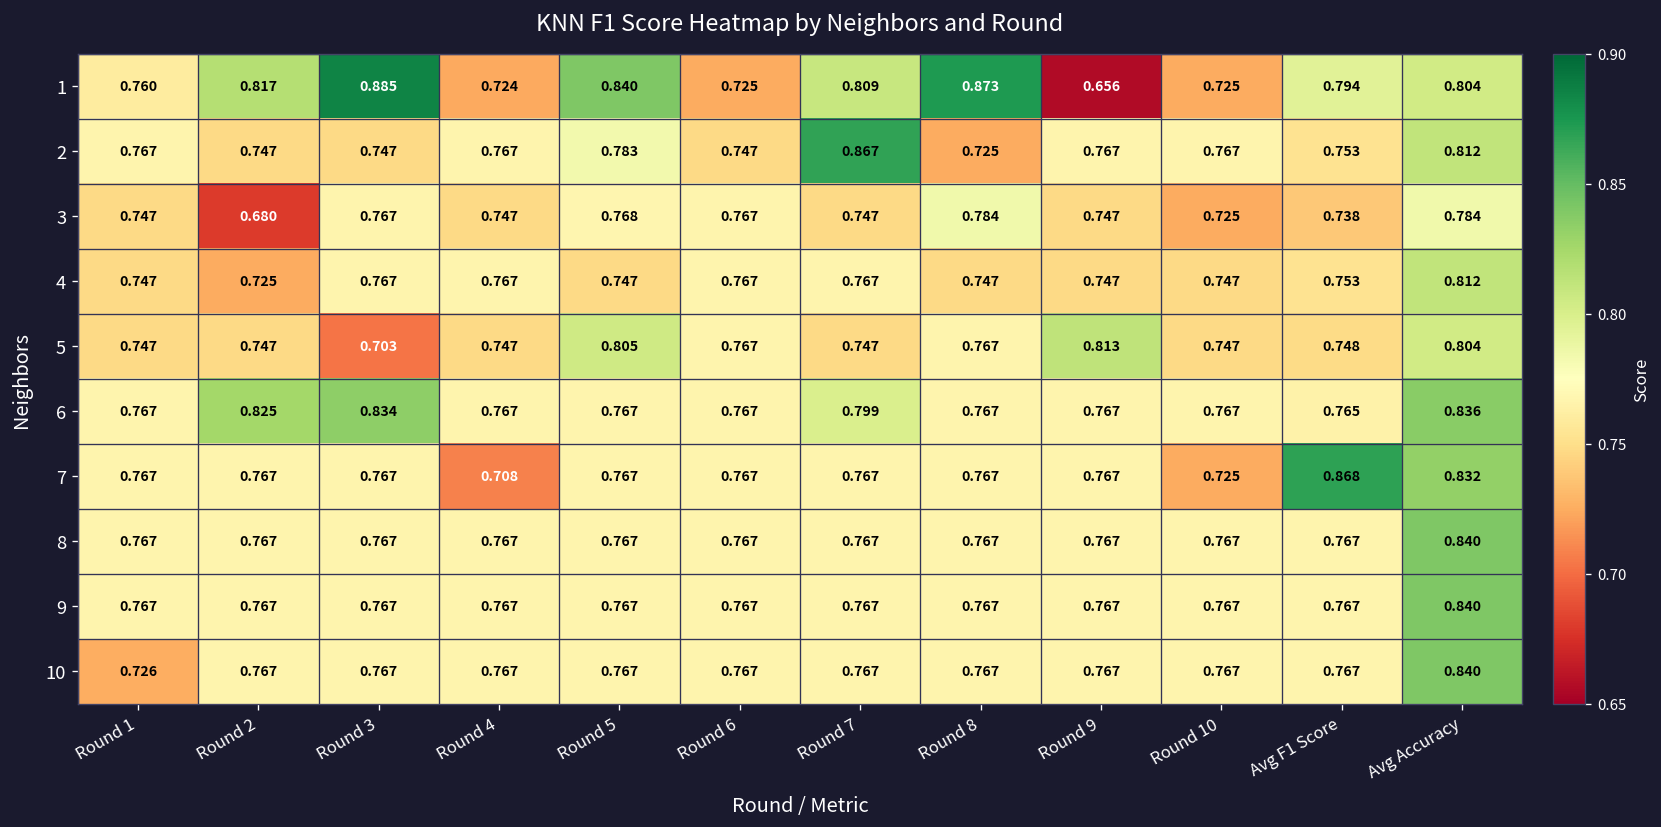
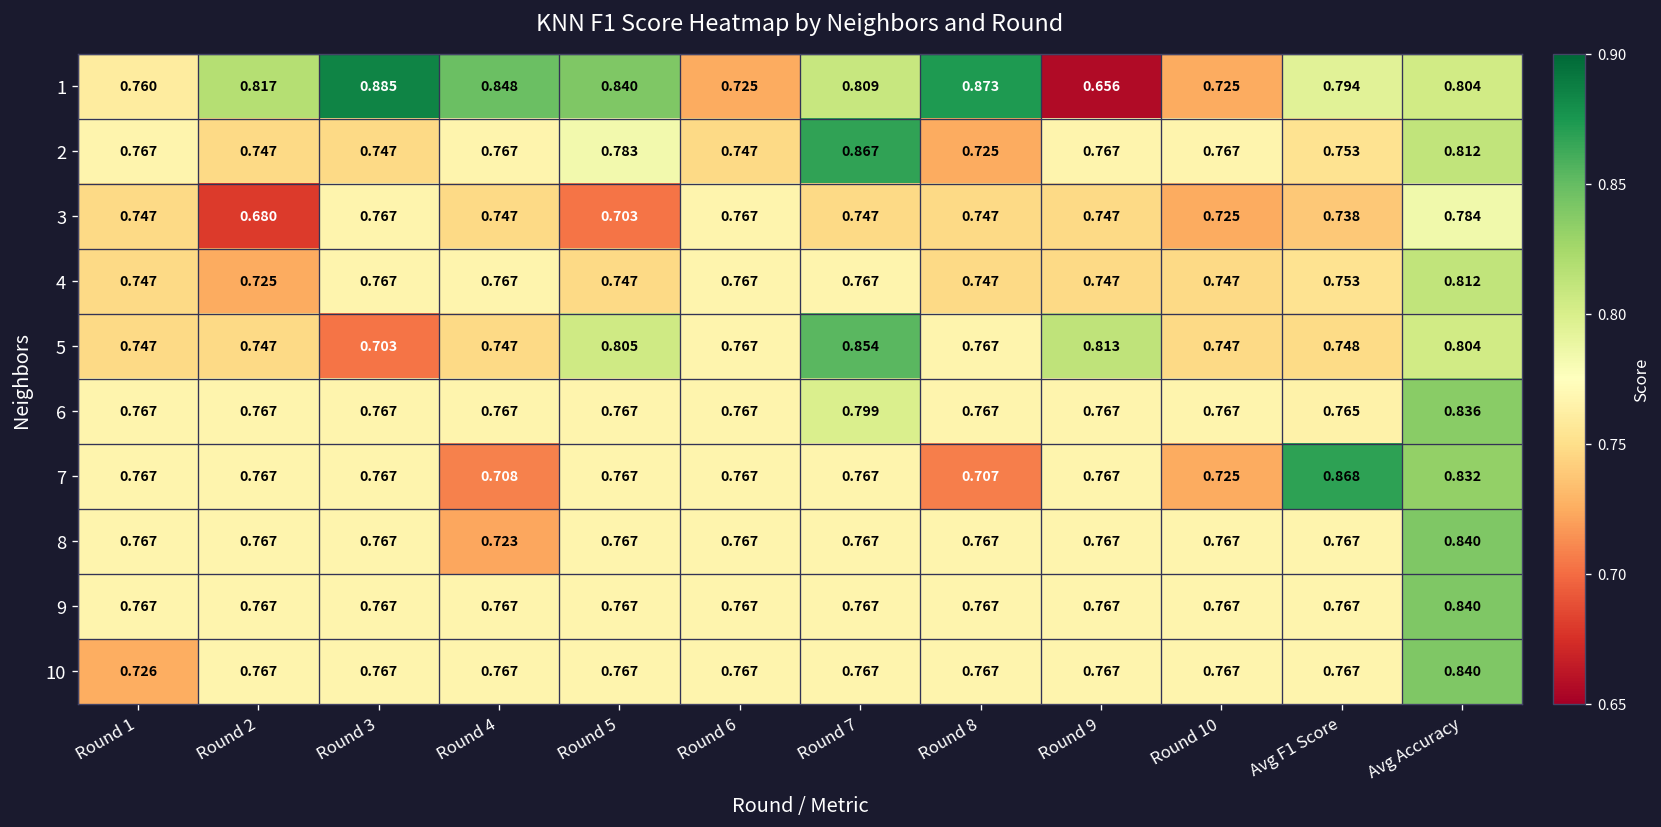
1, Round 4: 0.724 -> 0.848
3, Round 5: 0.768 -> 0.703
3, Round 8: 0.784 -> 0.747
5, Round 7: 0.747 -> 0.854
6, Round 2: 0.825 -> 0.767
6, Round 3: 0.834 -> 0.767
7, Round 8: 0.767 -> 0.707
8, Round 4: 0.767 -> 0.723
